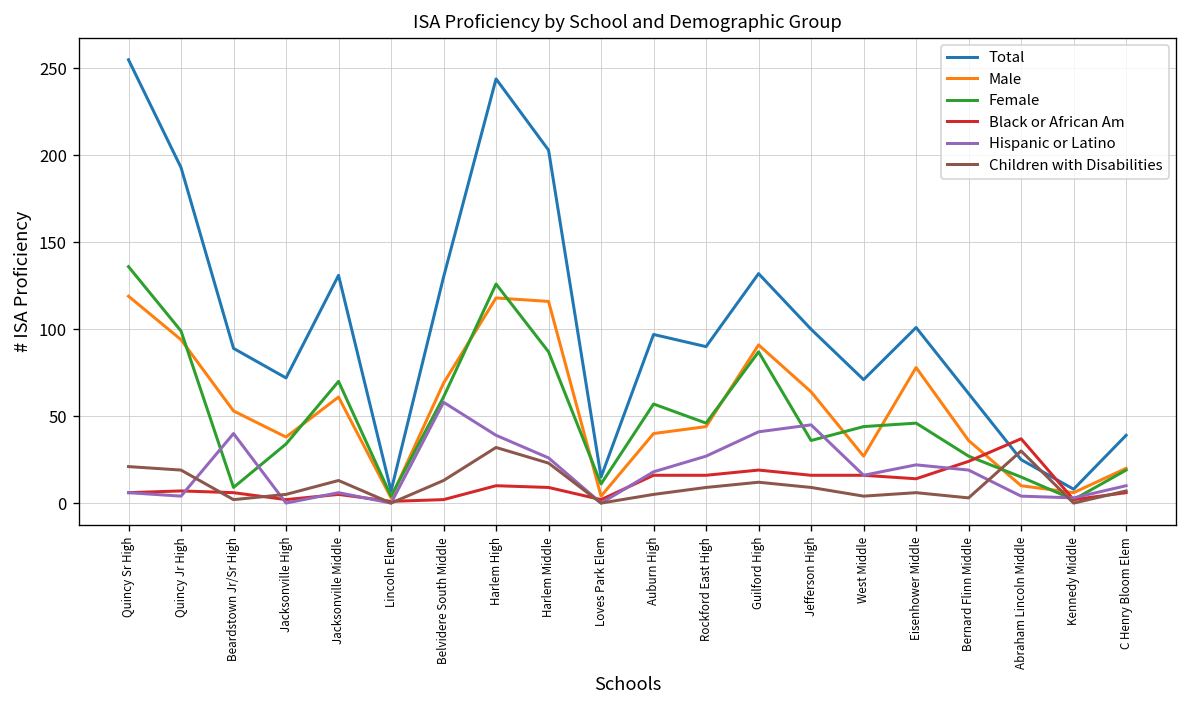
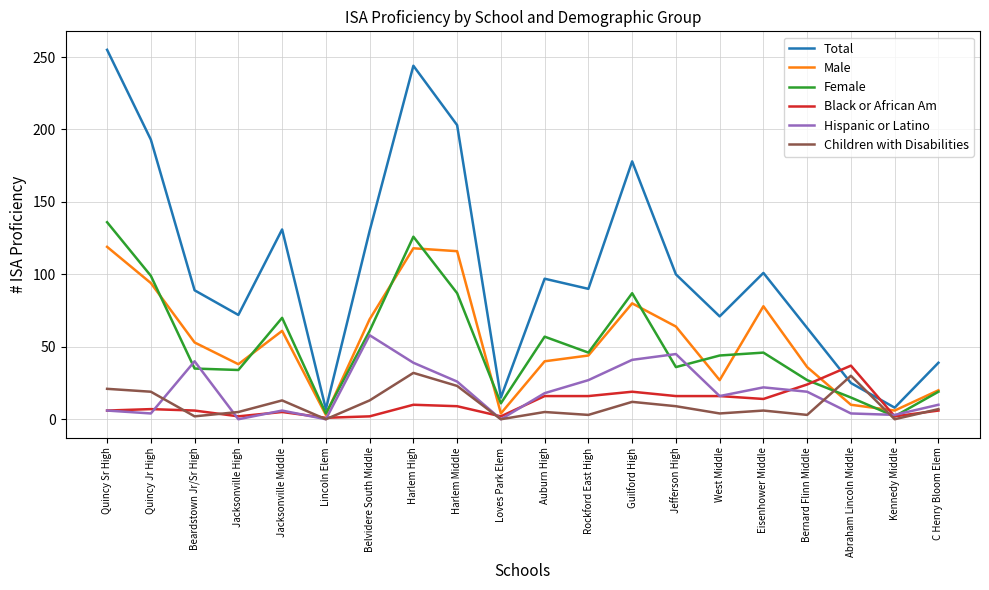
Female, Beardstown Jr/Sr High: 9 -> 35
Children with Disabilities, Rockford East High: 9 -> 3
Total, Guilford High: 132 -> 178
Male, Guilford High: 91 -> 80
